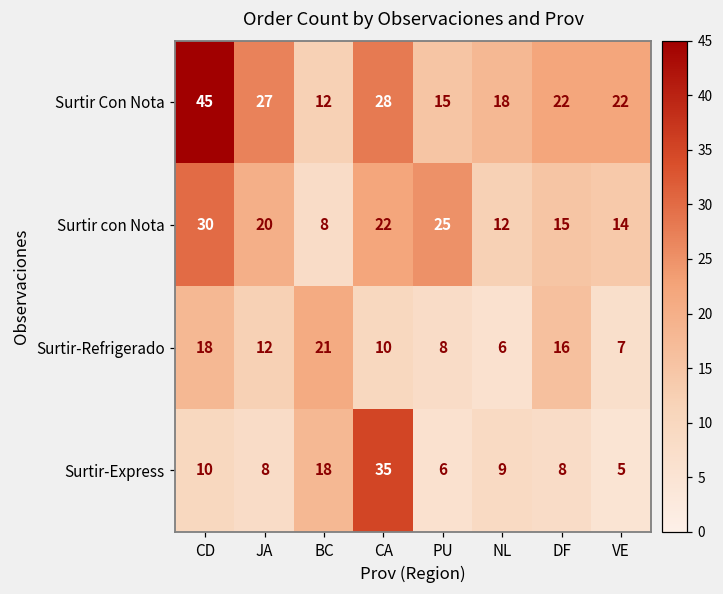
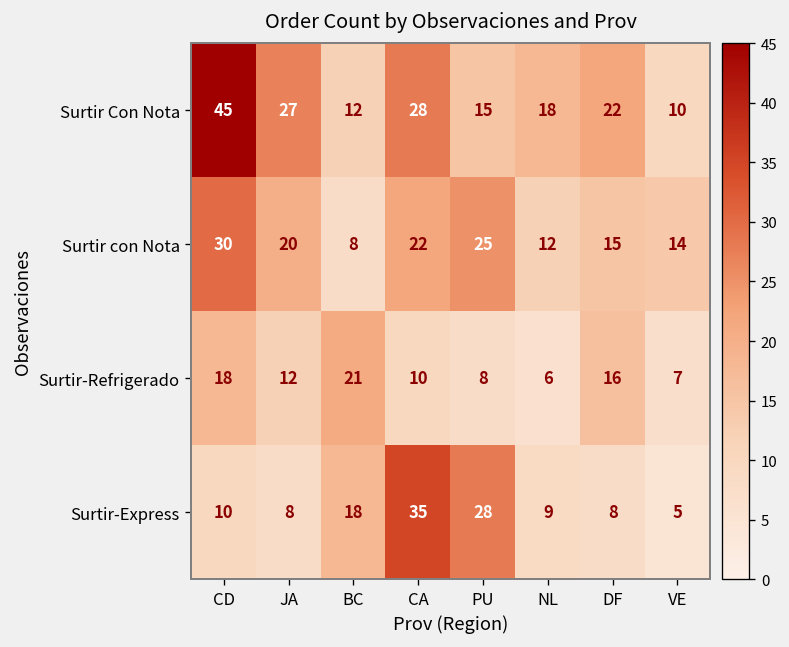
Surtir Con Nota, VE: 22 -> 10
Surtir-Express, PU: 6 -> 28
